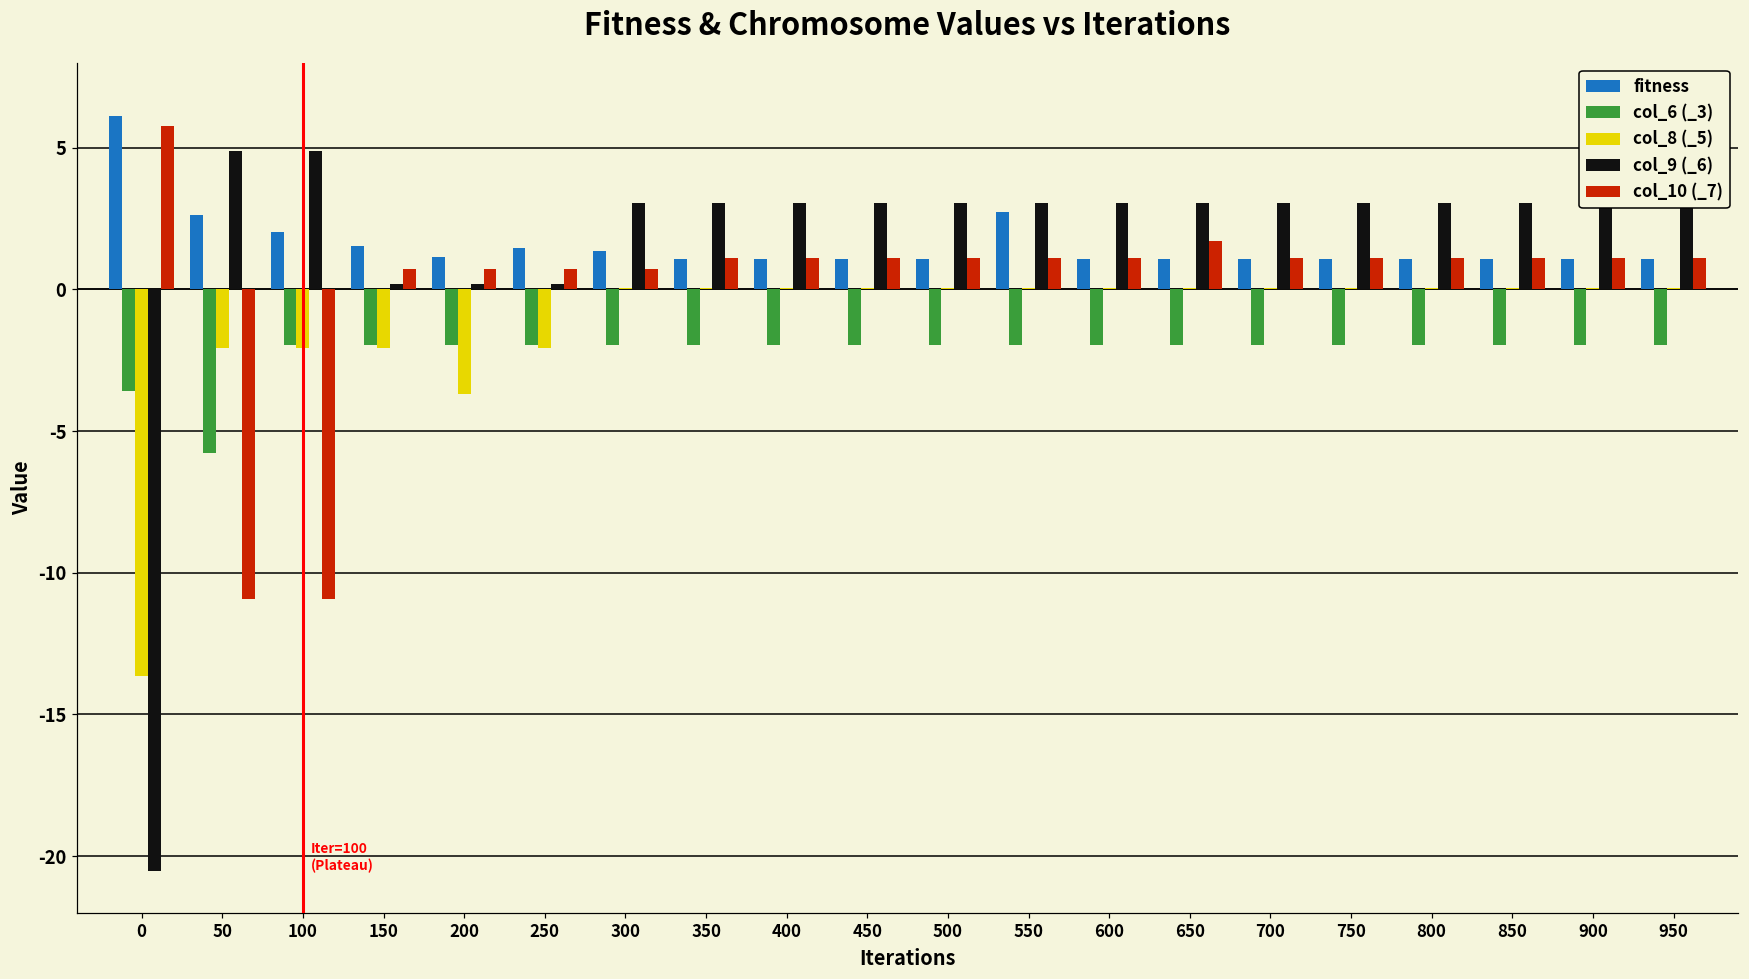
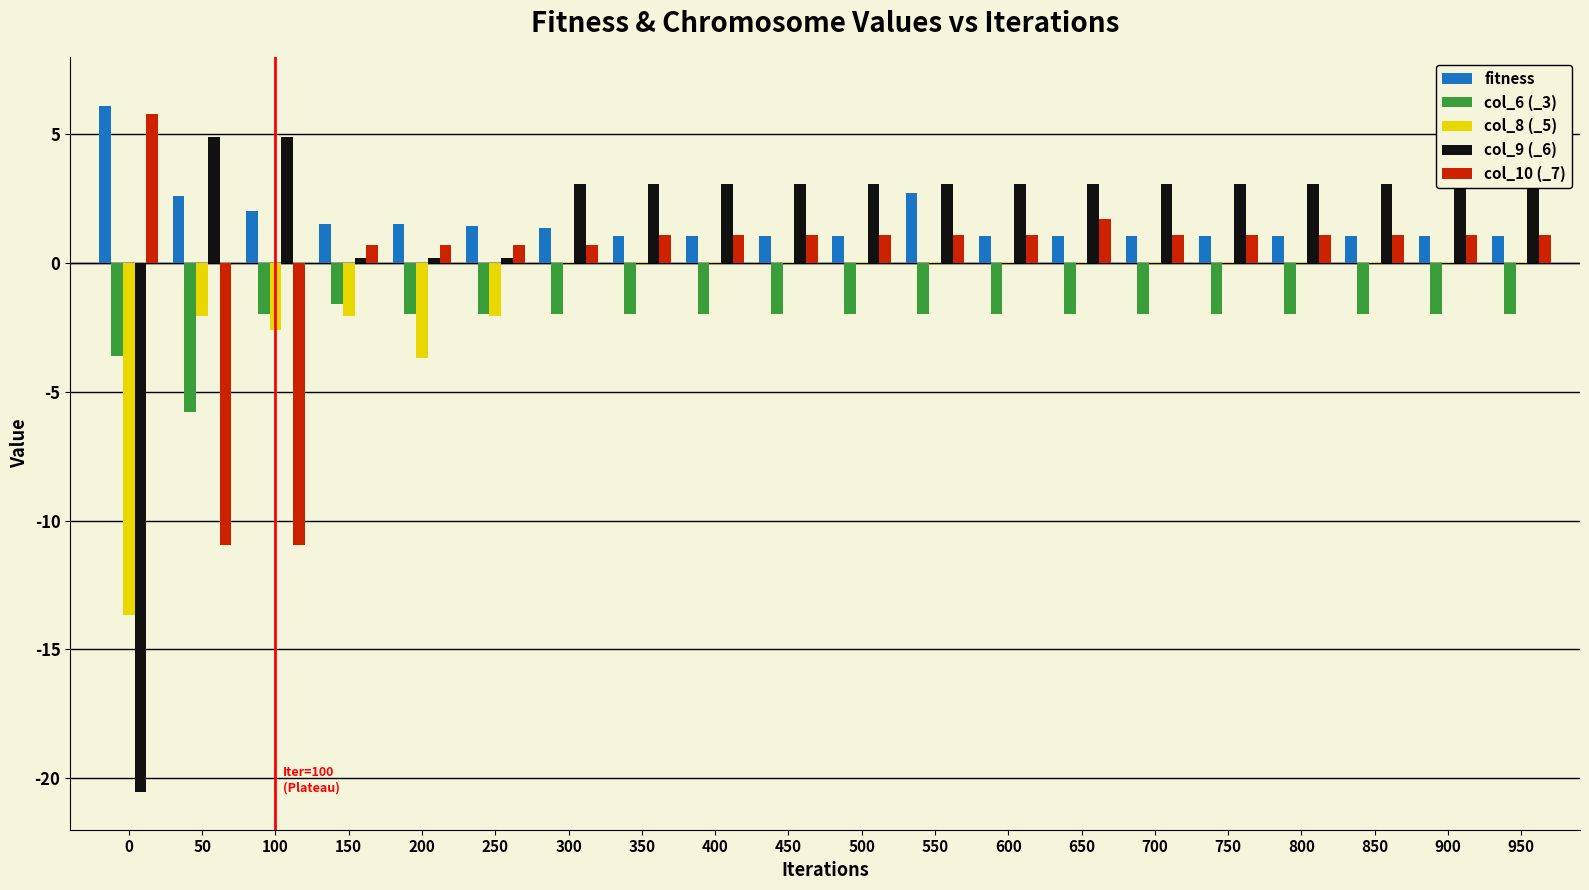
col_8 (_5), 100: -2.1 -> -2.6
col_6 (_3), 150: -2.0 -> -1.6
fitness, 200: 1.2 -> 1.5
